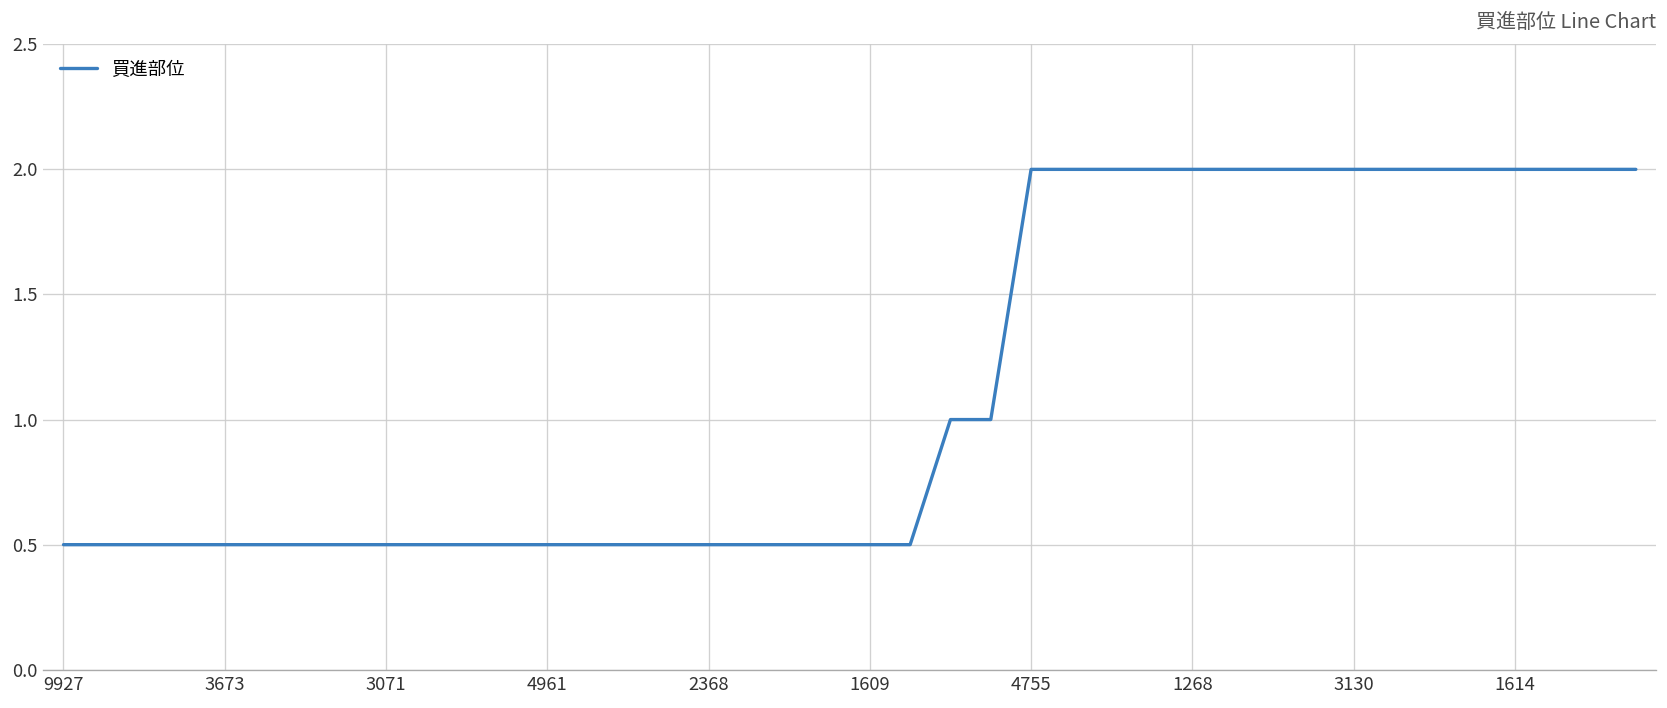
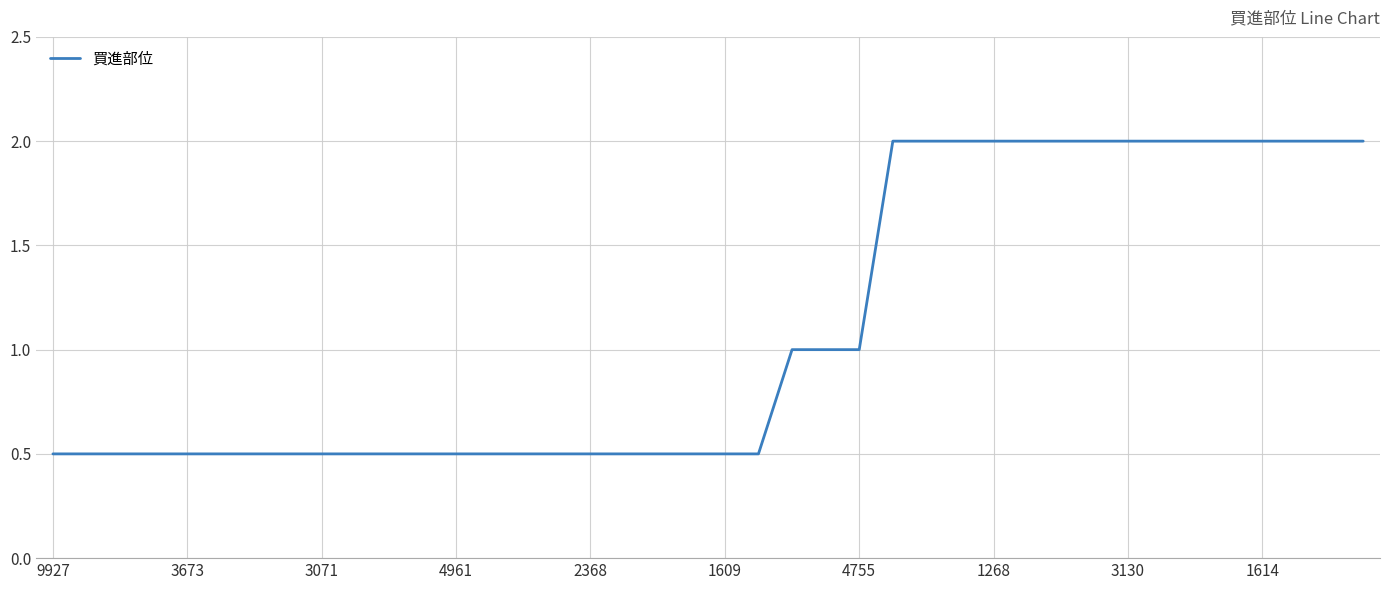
4755: 2 -> 1
